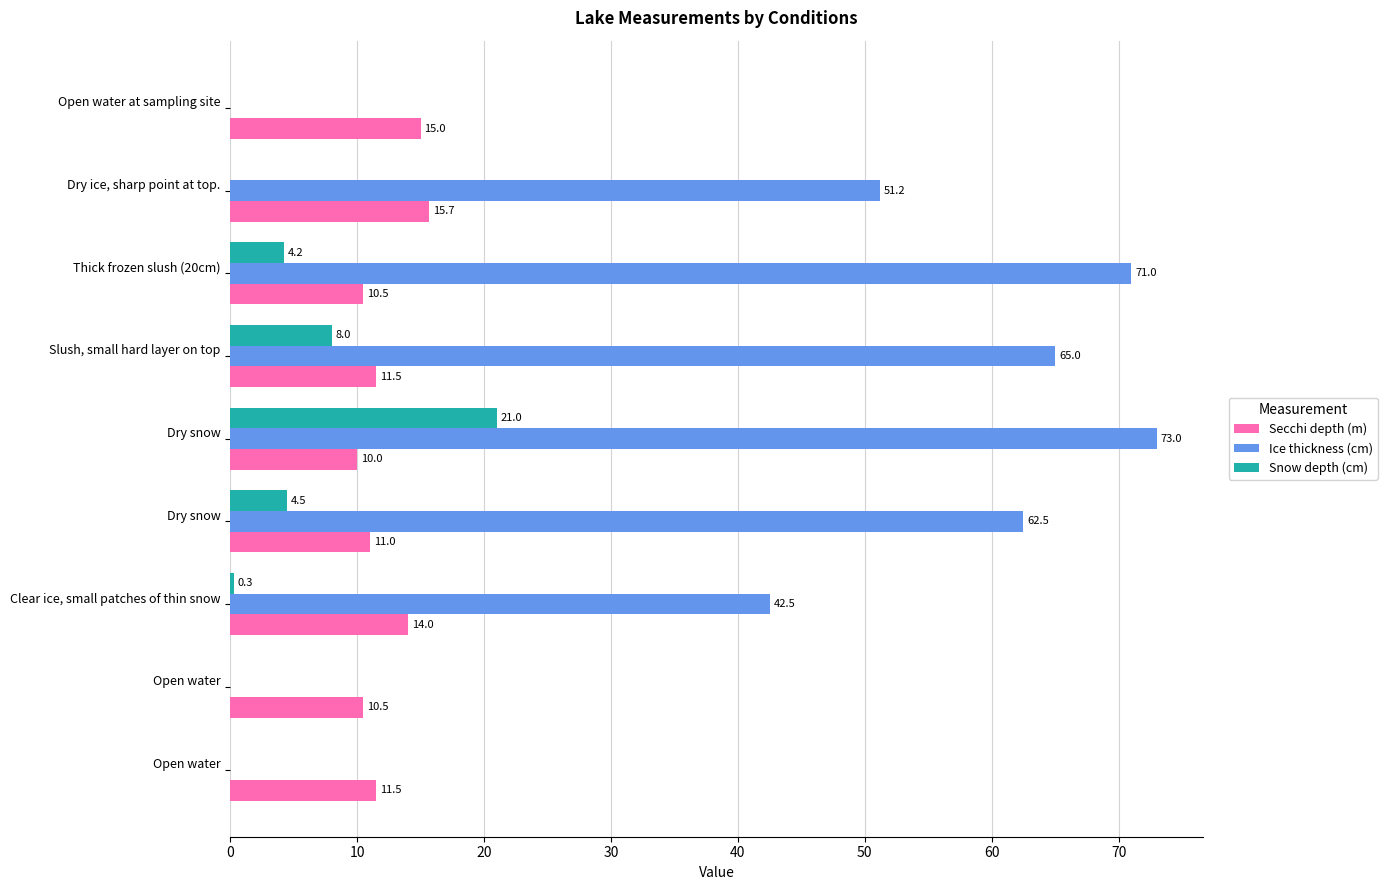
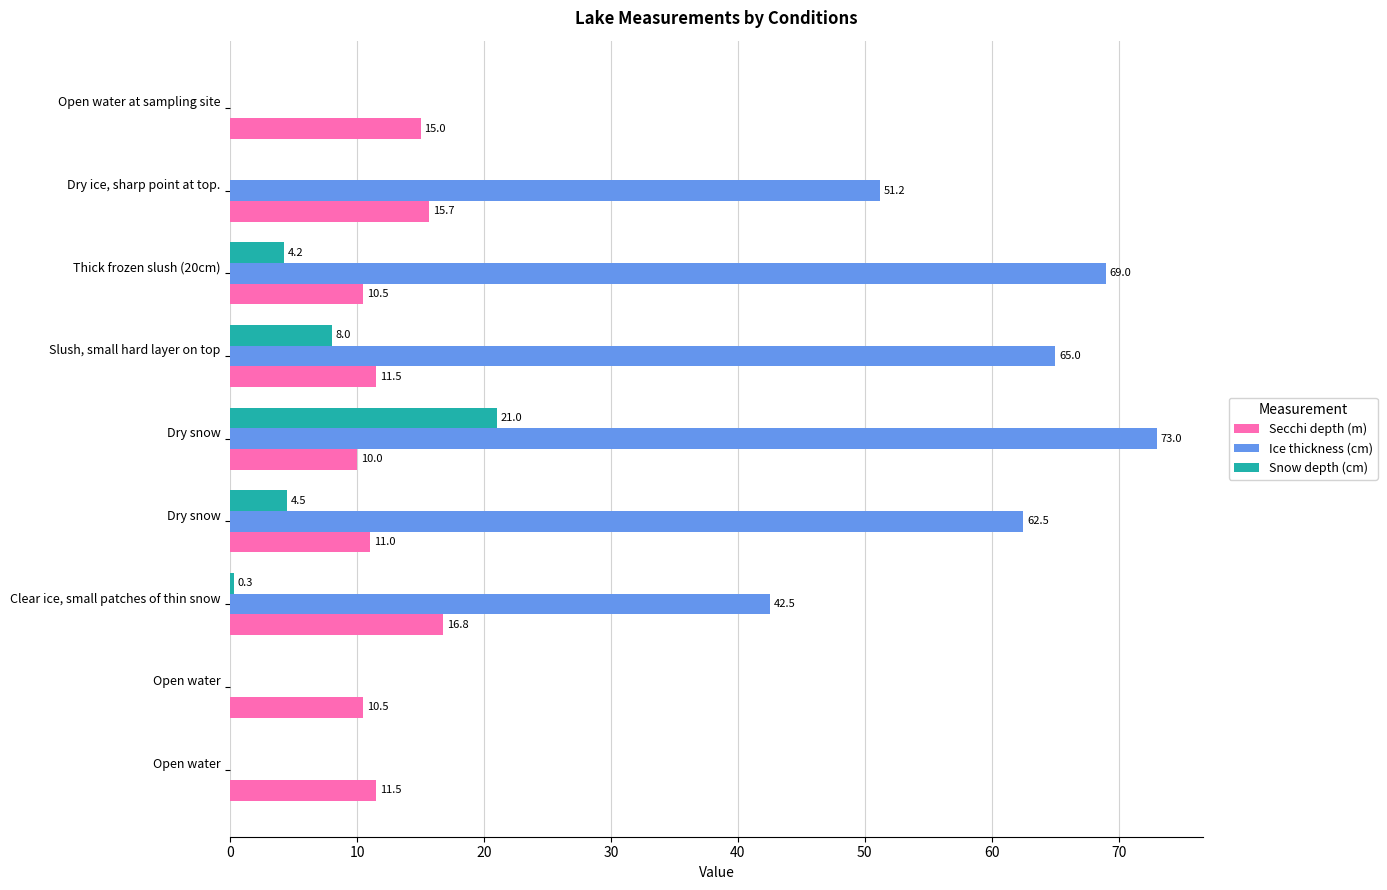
Ice thickness (cm), Thick frozen slush (20cm): 71.0 -> 69.0
Secchi depth (m), Clear ice, small patches of thin snow: 14.0 -> 16.8
